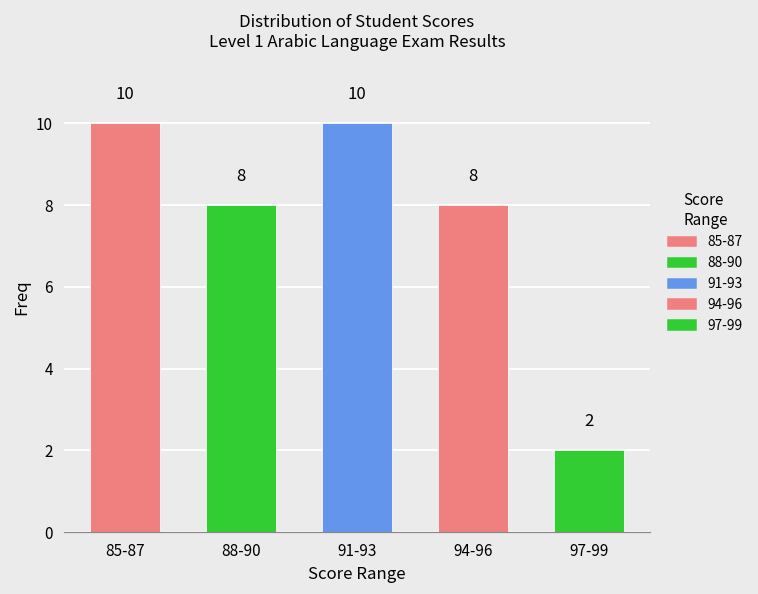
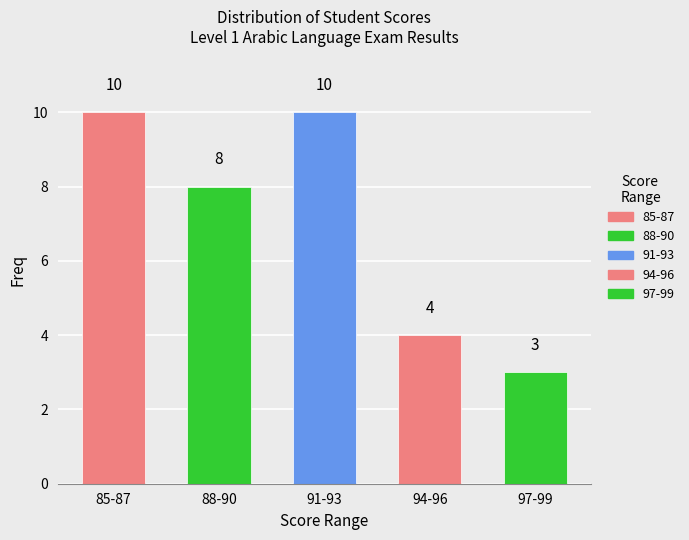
94-96: 8 -> 4
97-99: 2 -> 3
